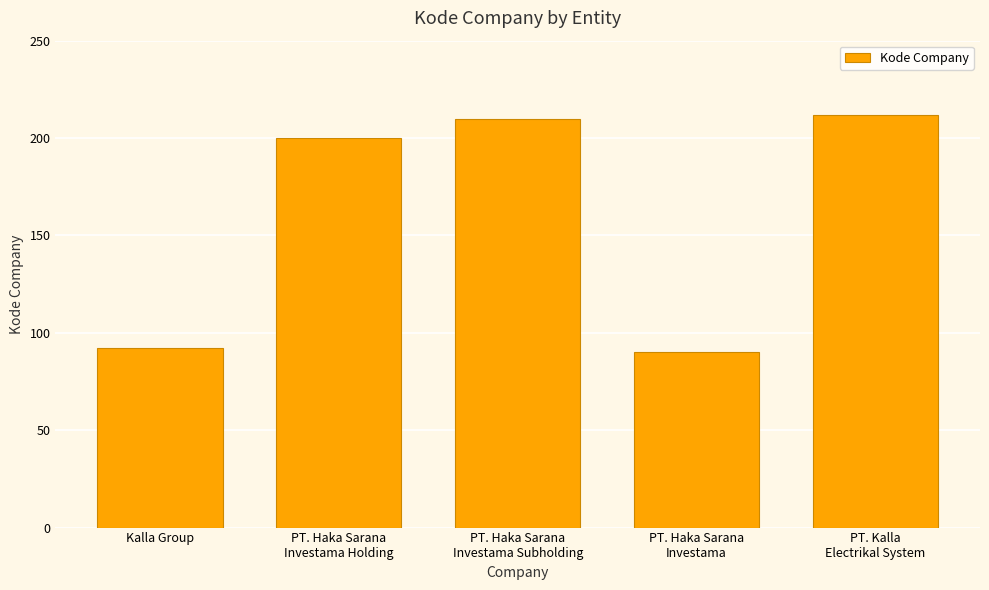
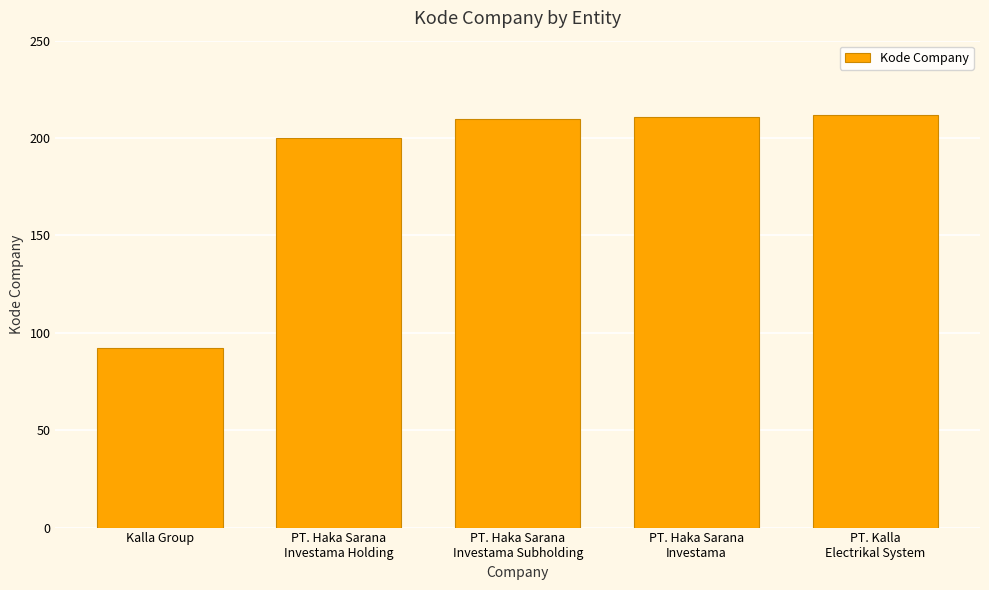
PT. Haka Sarana Investama: 90 -> 211
